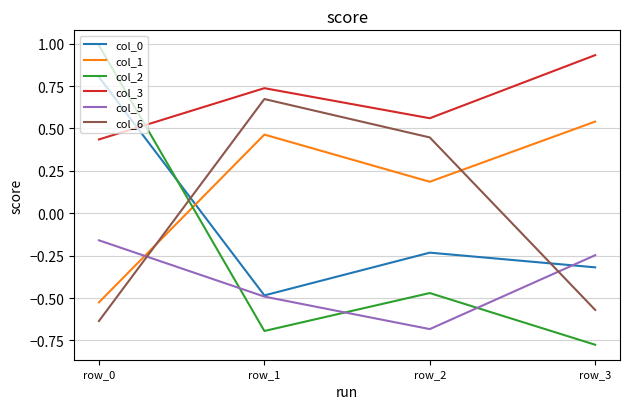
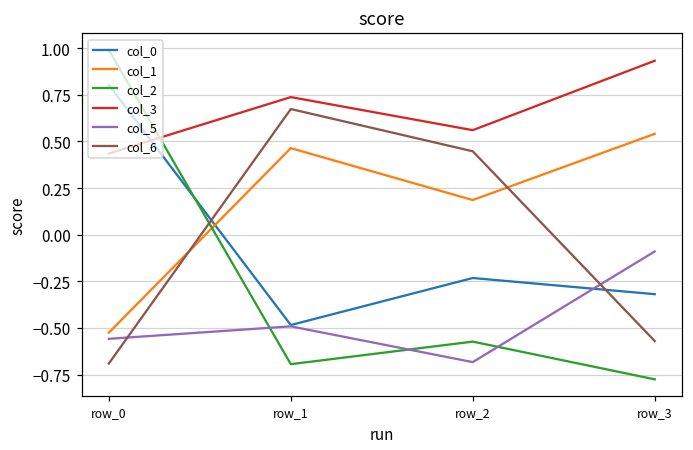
col_5, row_0: -0.16 -> -0.56
col_6, row_0: -0.64 -> -0.69
col_2, row_2: -0.47 -> -0.57
col_5, row_3: -0.25 -> -0.09
